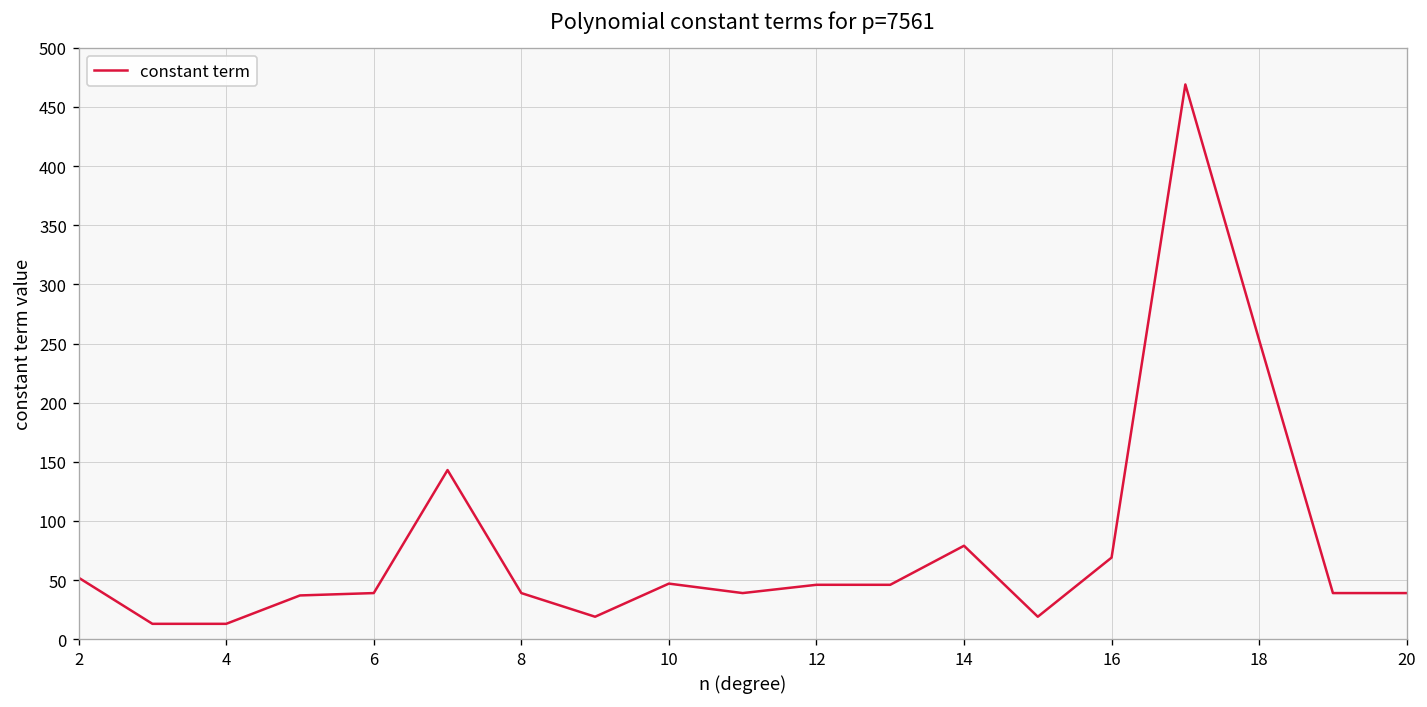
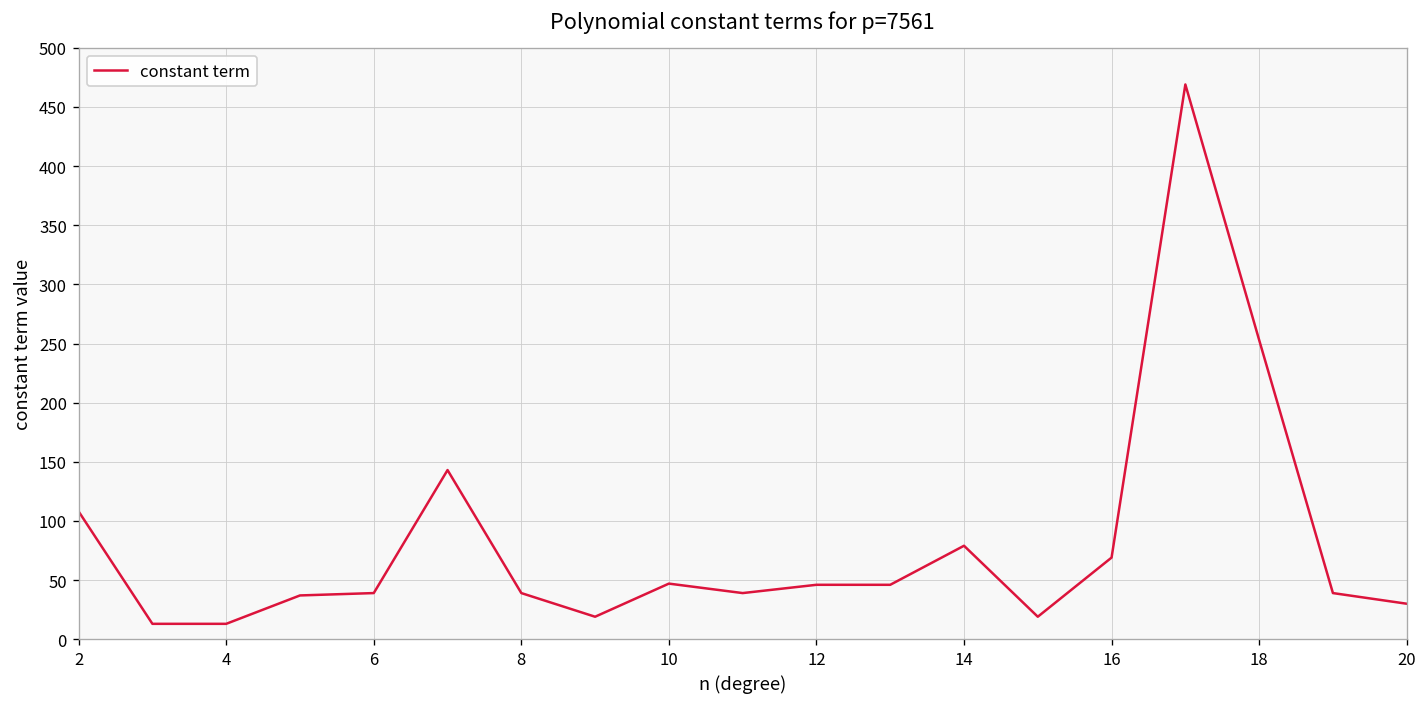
2: 50 -> 110
20: 40 -> 30
